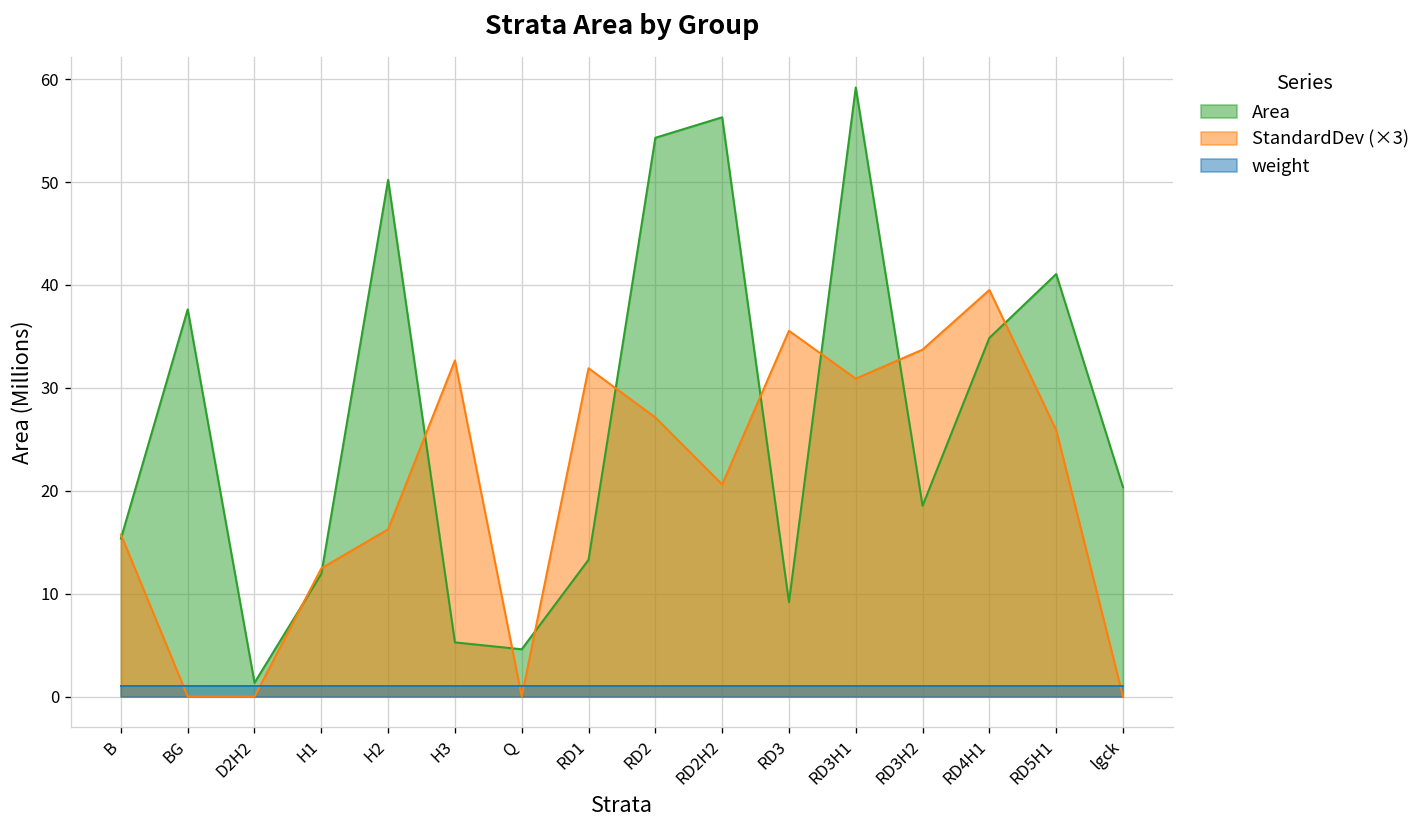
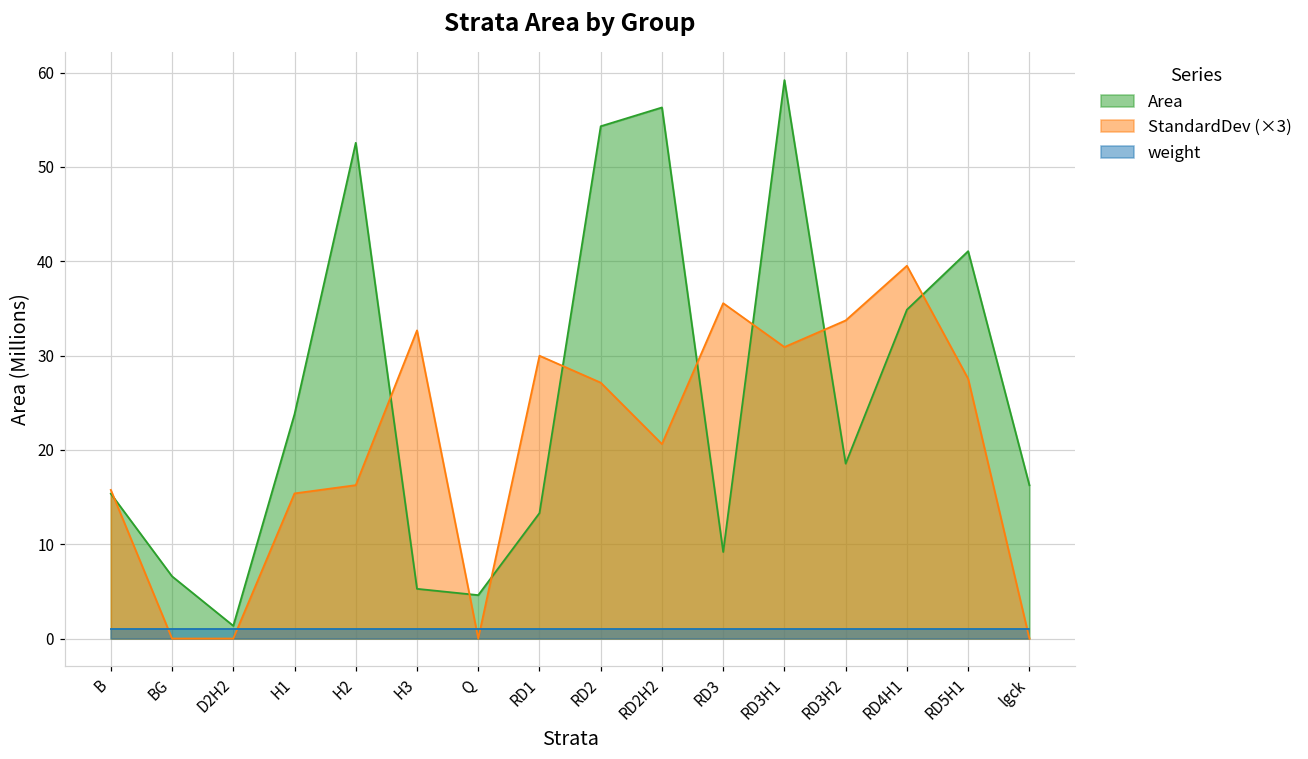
Area, BG: 38 -> 7
Area, H1: 12 -> 24
StandardDev (×3), H1: 12 -> 15
Area, H2: 50 -> 53
StandardDev (×3), RD1: 32 -> 30
StandardDev (×3), RD5H1: 26 -> 28
Area, lgck: 20 -> 16
